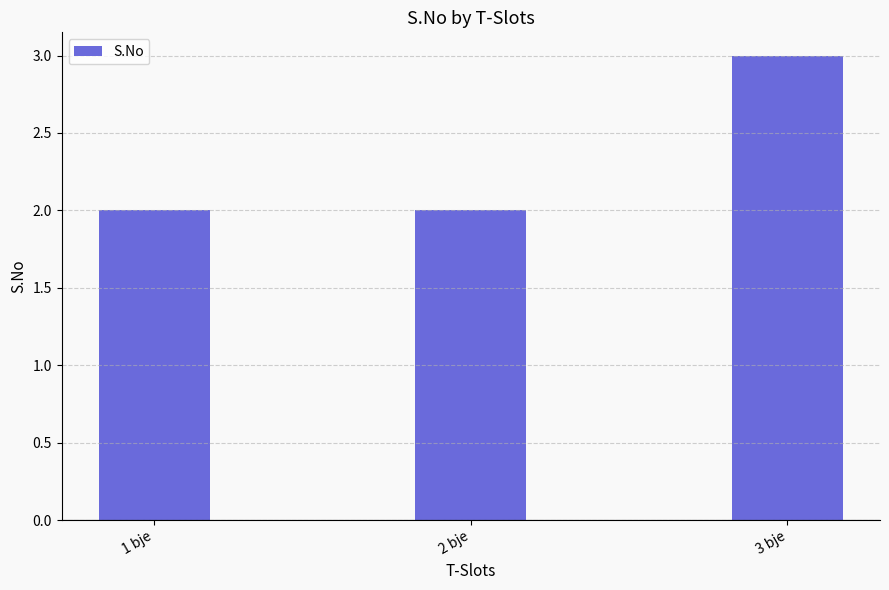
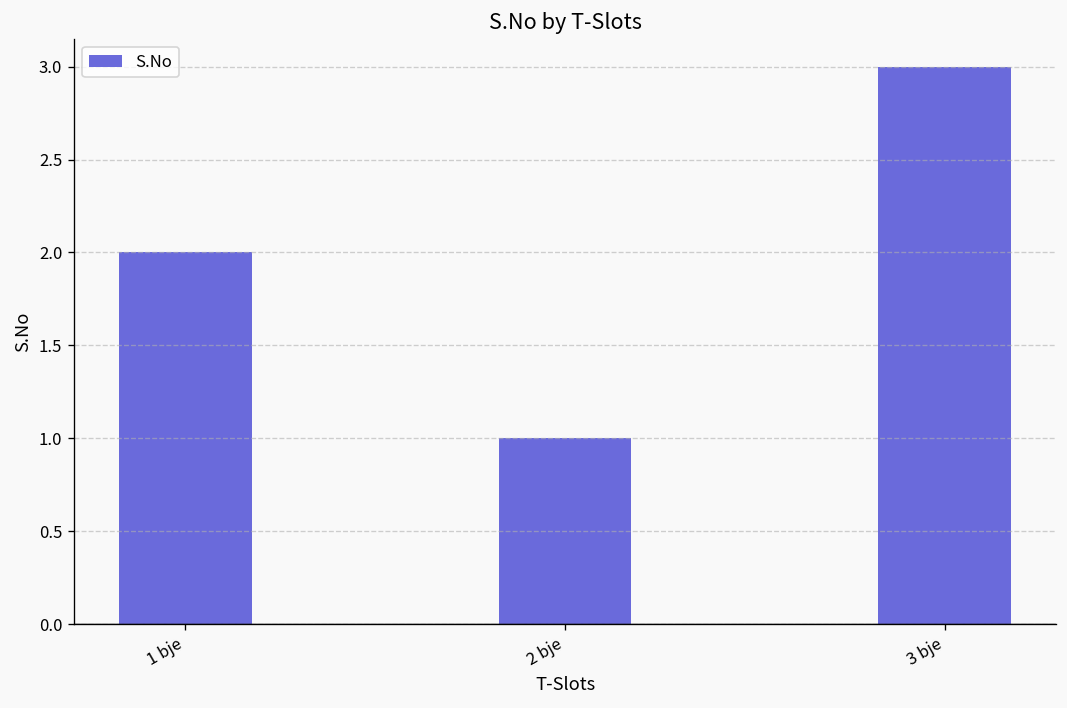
2 bje: 2 -> 1
